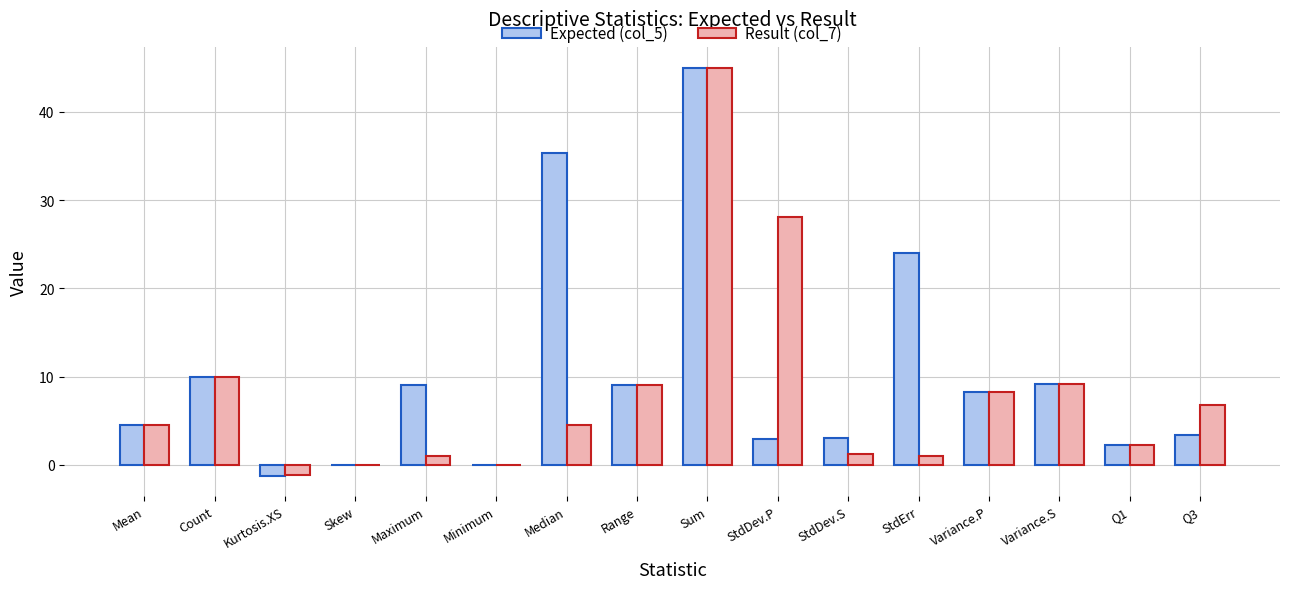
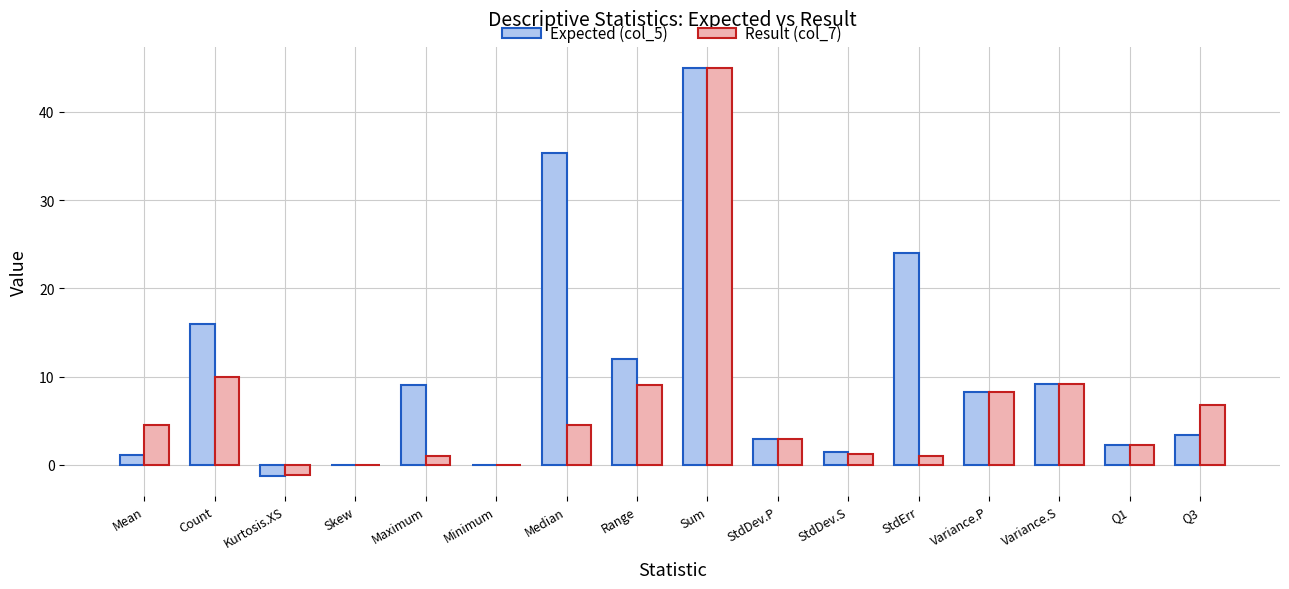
Expected (col_5), Mean: 5 -> 1
Expected (col_5), Count: 10 -> 16
Expected (col_5), Range: 9 -> 12
Result (col_7), StdDev.P: 28 -> 3
Expected (col_5), StdDev.S: 3 -> 1
